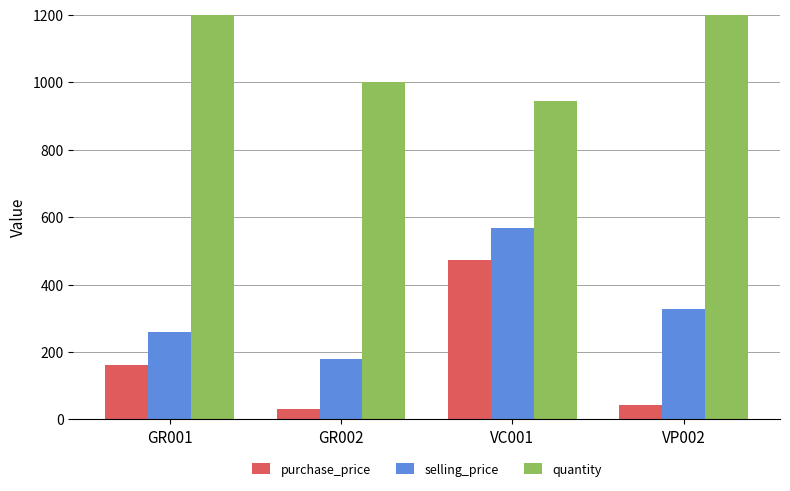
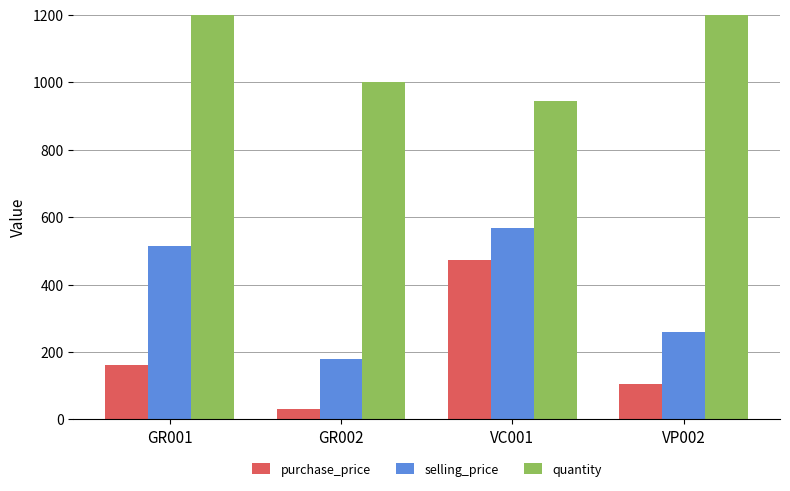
selling_price, GR001: 260 -> 510
purchase_price, VP002: 40 -> 100
selling_price, VP002: 330 -> 260
